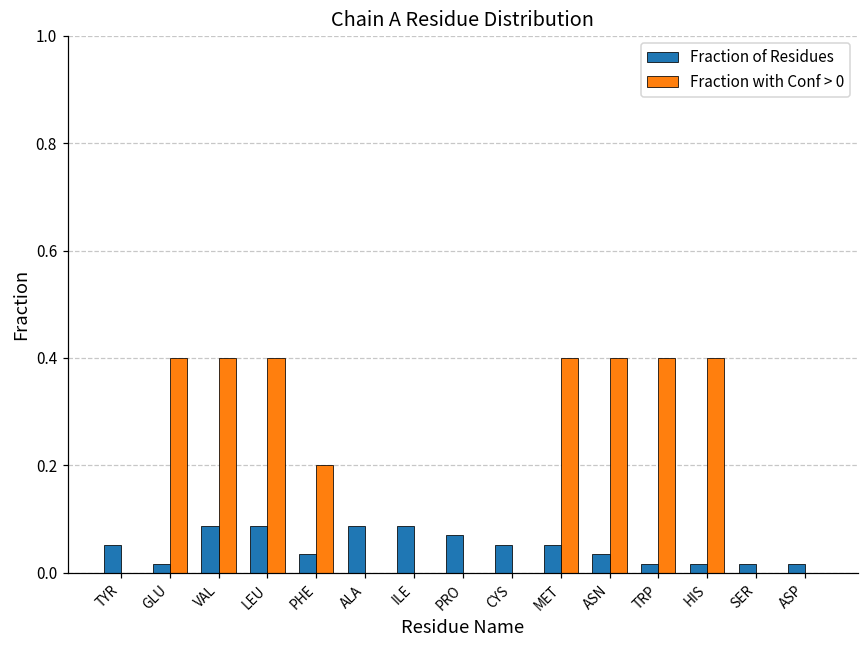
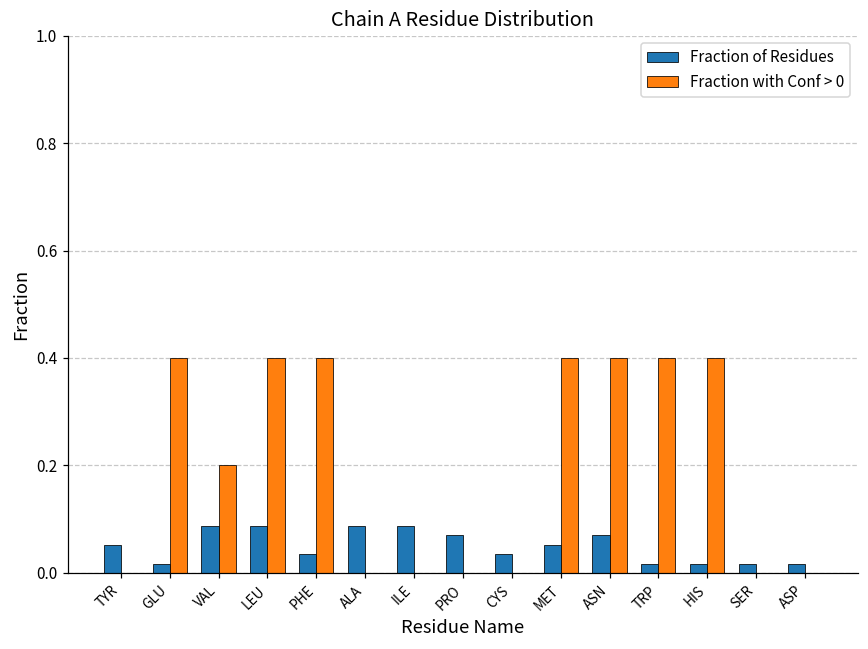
Fraction with Conf > 0, VAL: 0.40 -> 0.20
Fraction with Conf > 0, PHE: 0.20 -> 0.40
Fraction of Residues, CYS: 0.05 -> 0.04
Fraction of Residues, ASN: 0.04 -> 0.07
